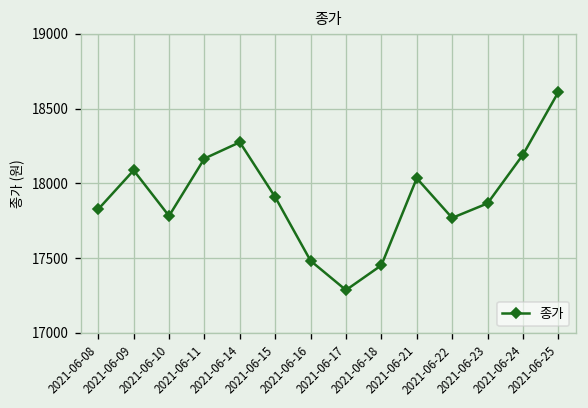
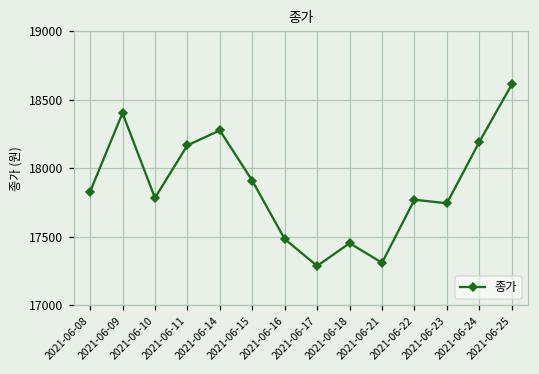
2021-06-09: 18090 -> 18400
2021-06-21: 18040 -> 17310
2021-06-23: 17870 -> 17740
